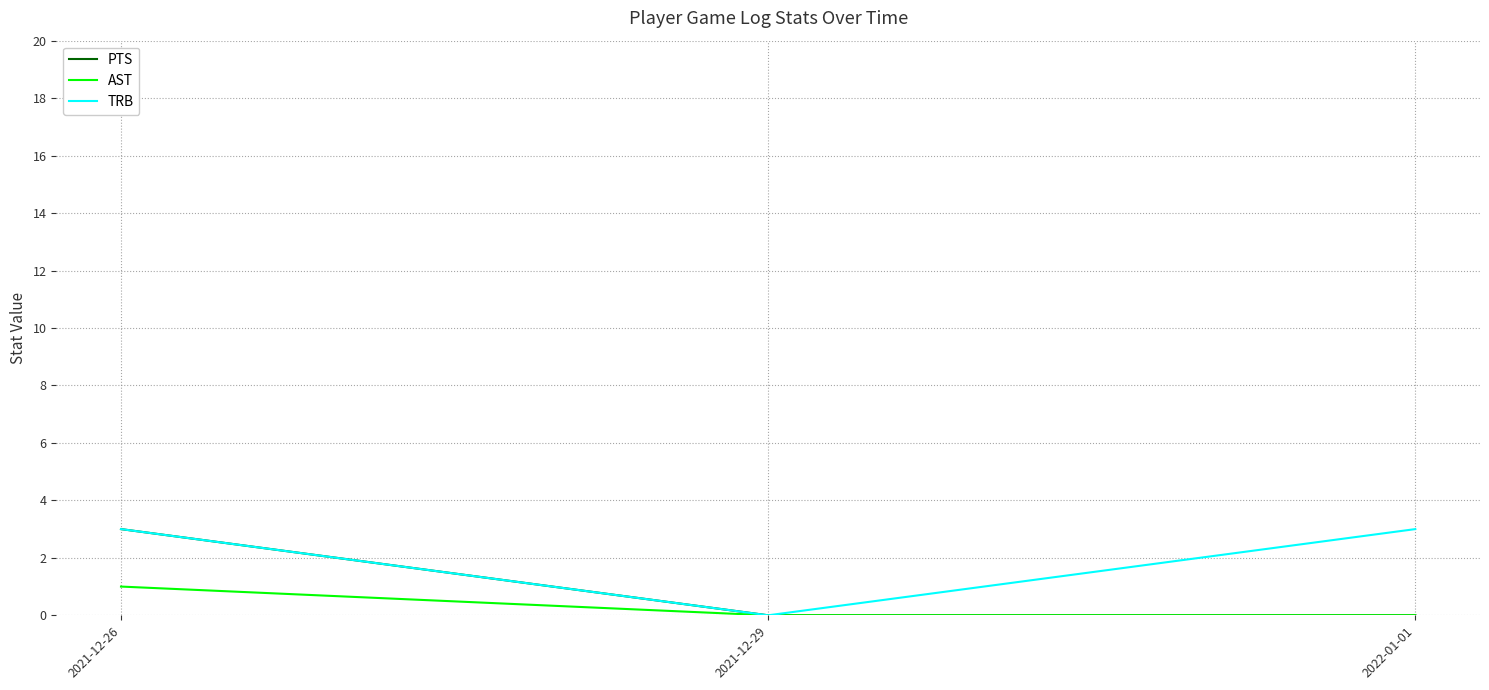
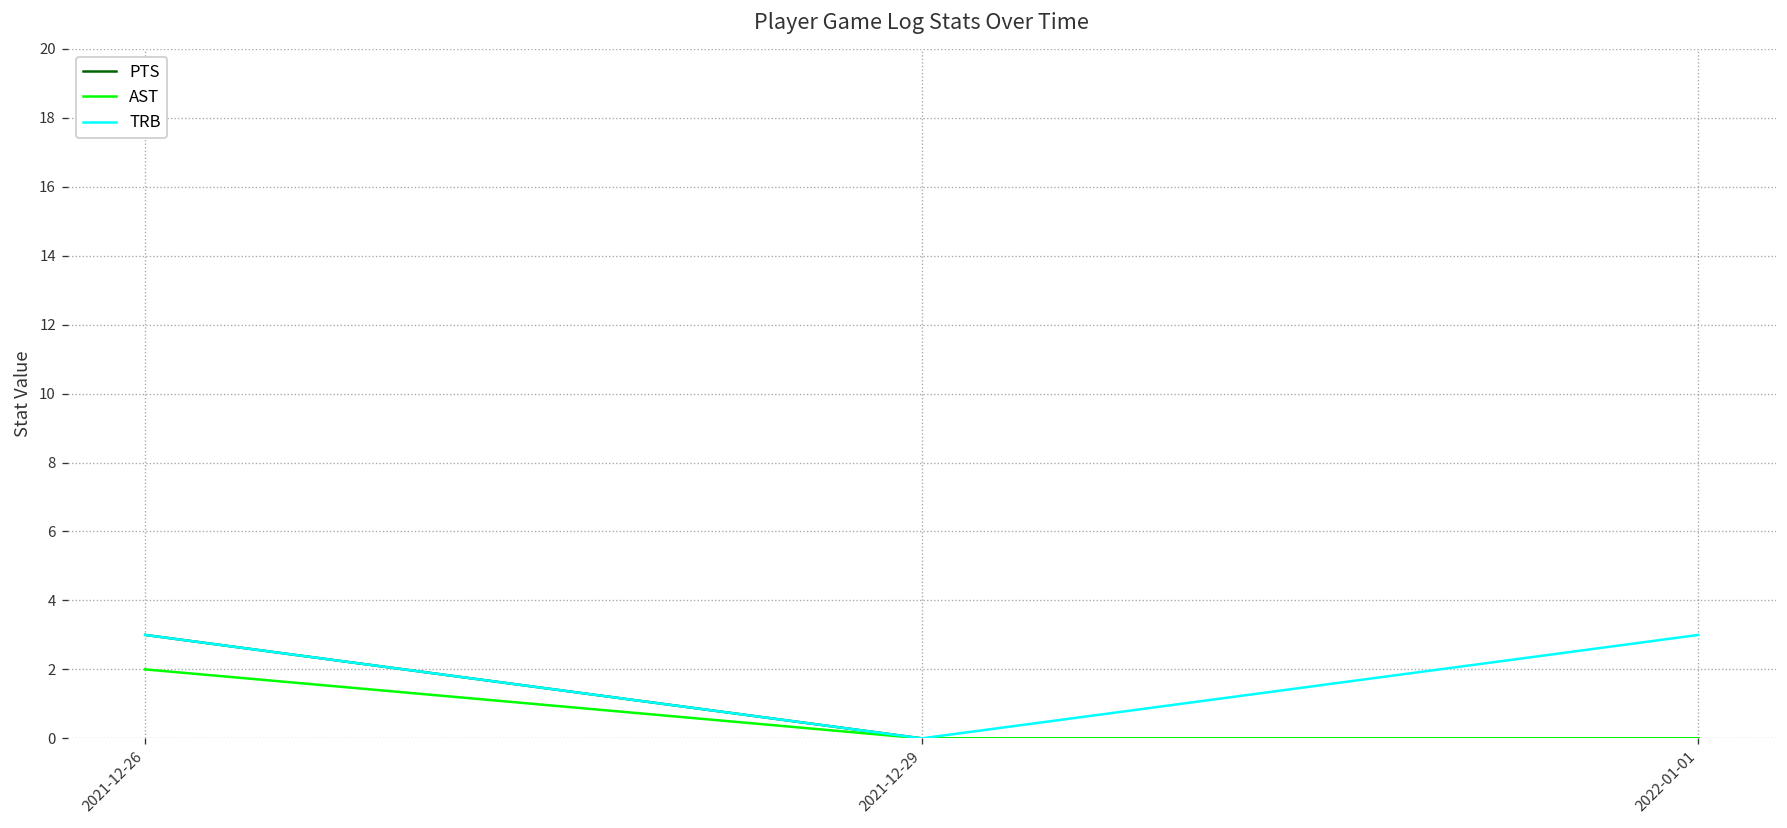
AST, 2021-12-26: 1 -> 2
